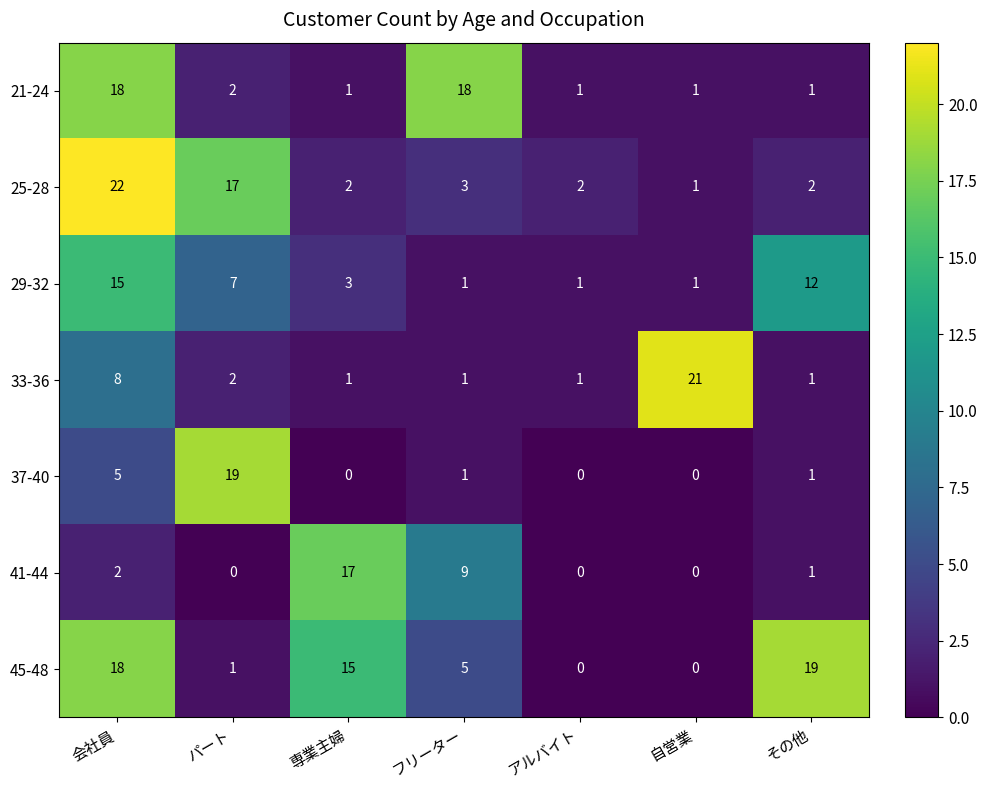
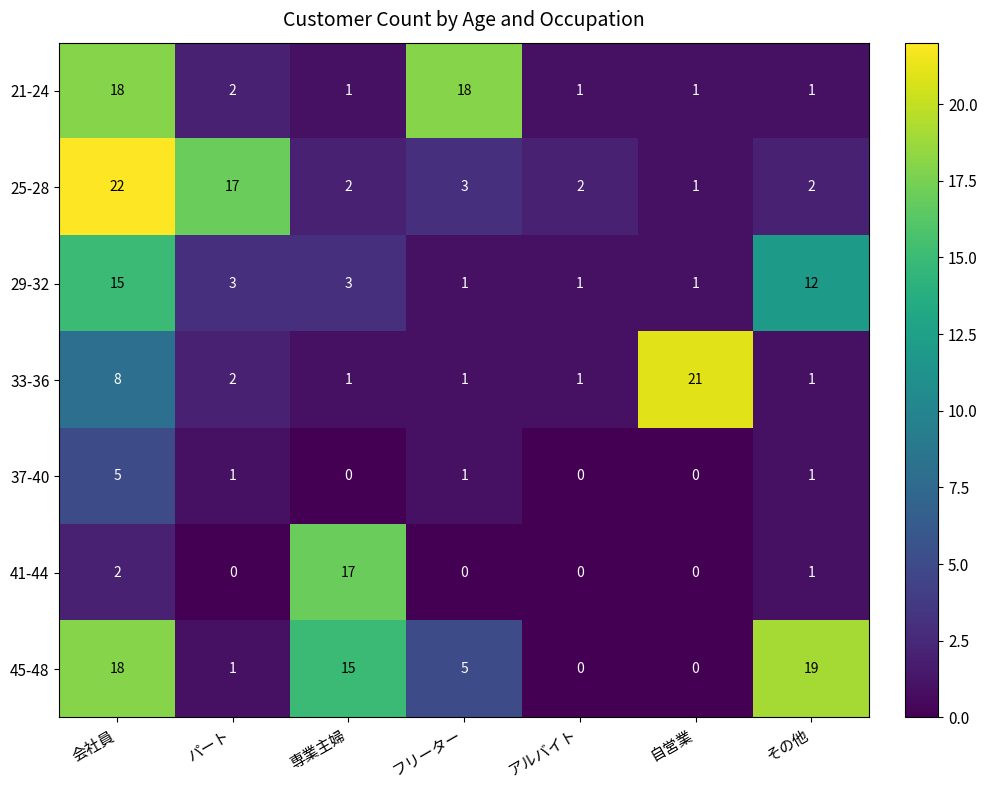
29-32, パート: 7 -> 3
37-40, パート: 19 -> 1
41-44, フリーター: 9 -> 0
